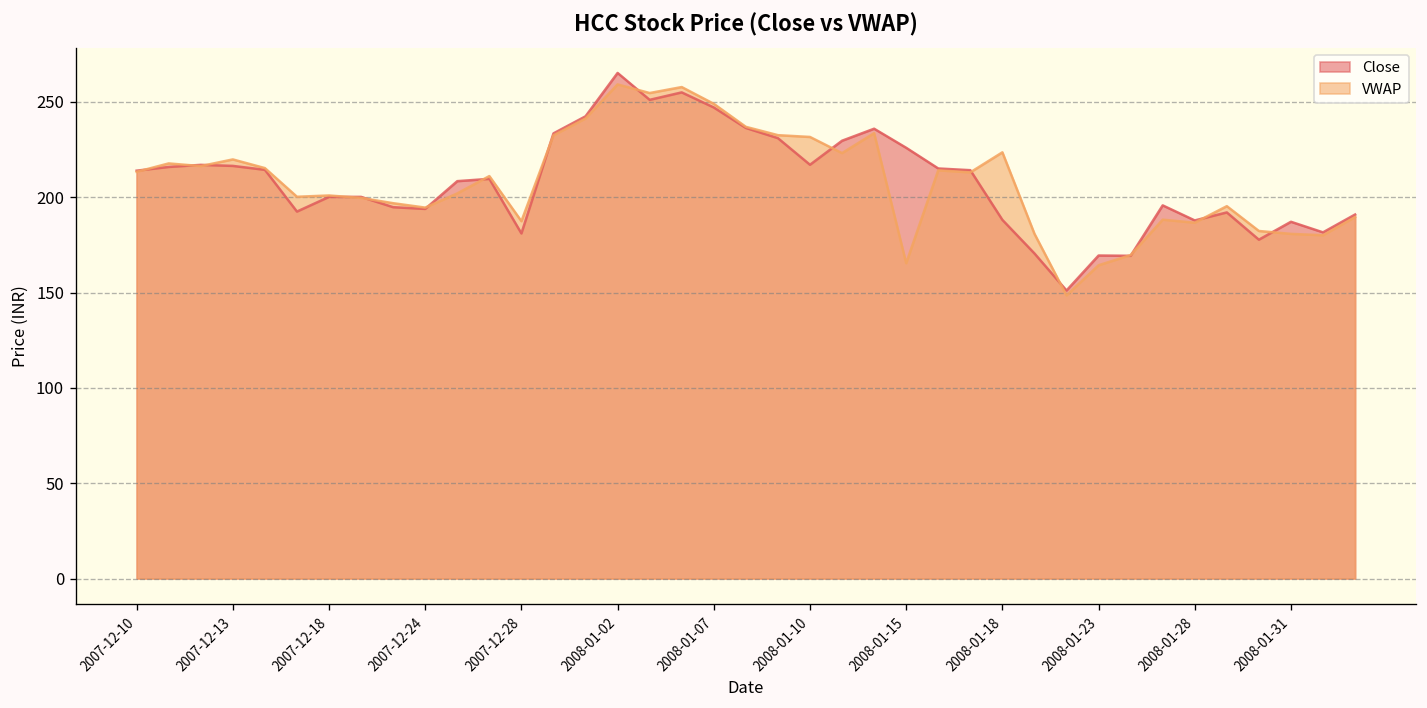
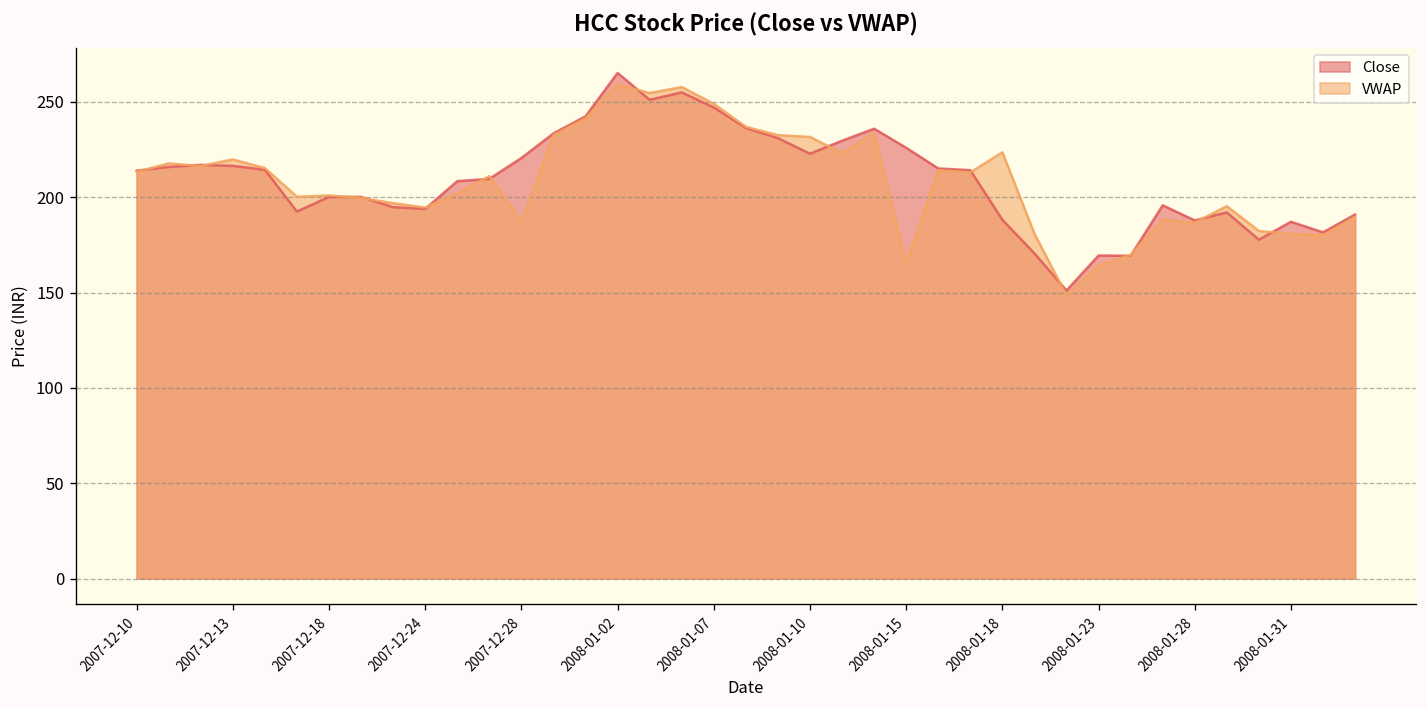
Close, 2007-12-28: 181 -> 221
Close, 2008-01-10: 217 -> 223
